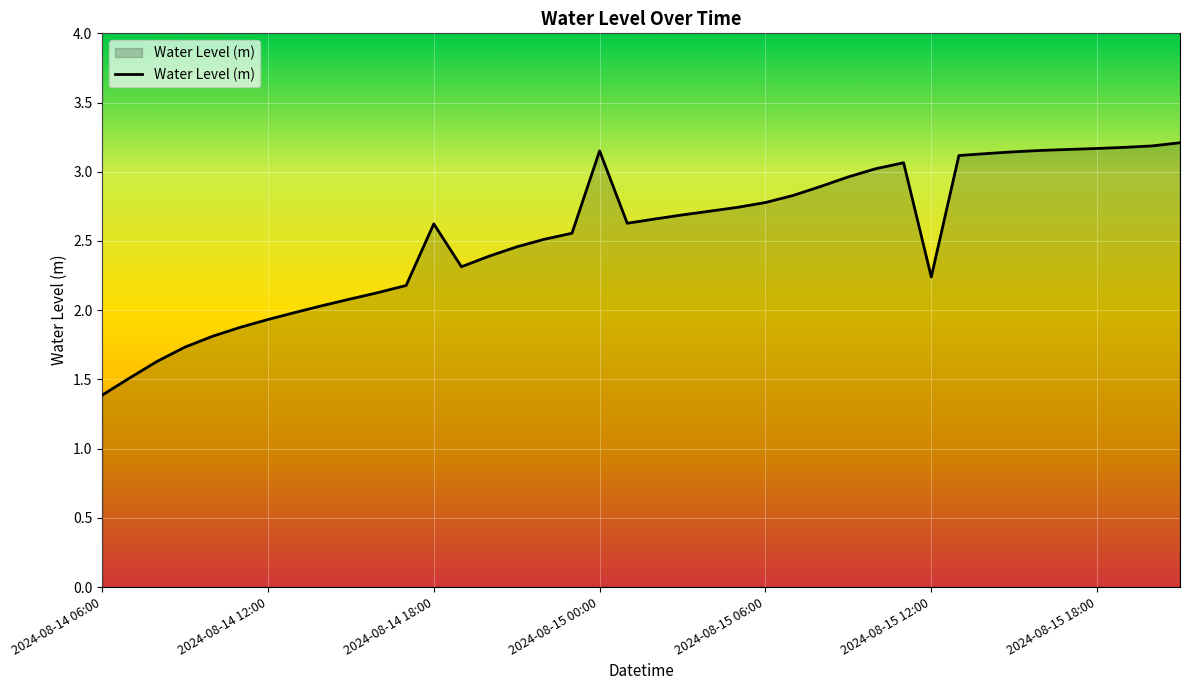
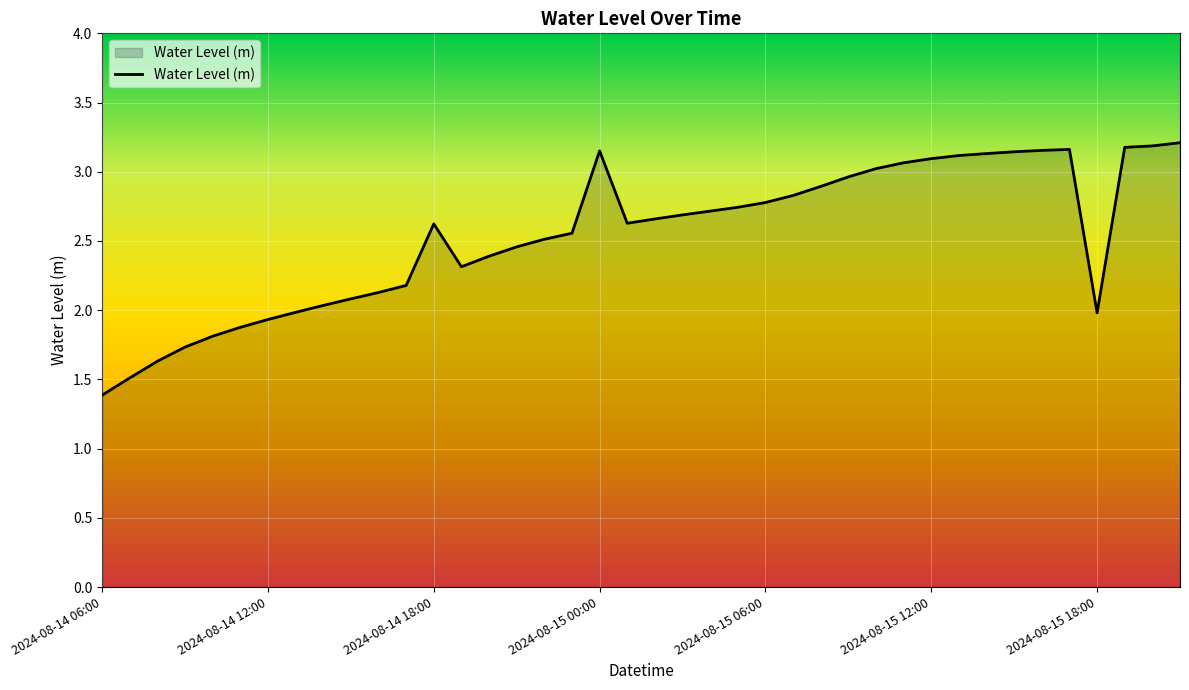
2024-08-15 12:00: 2.24 -> 3.09
2024-08-15 18:00: 3.17 -> 1.98
